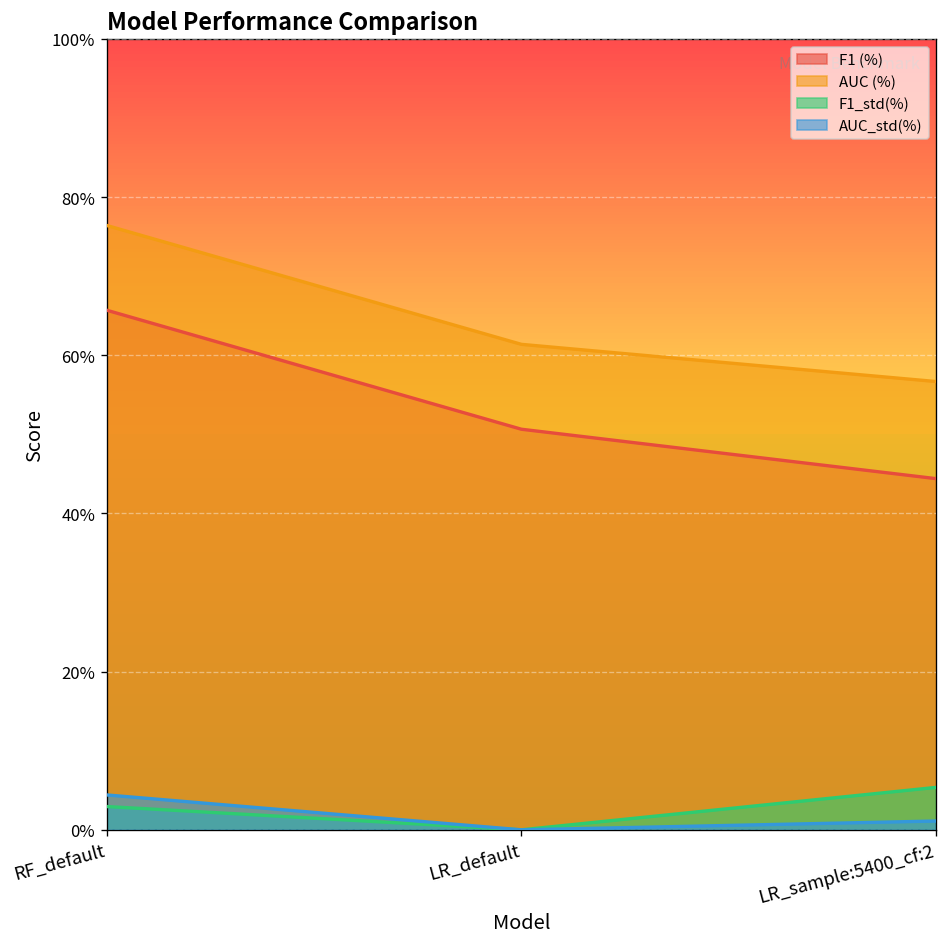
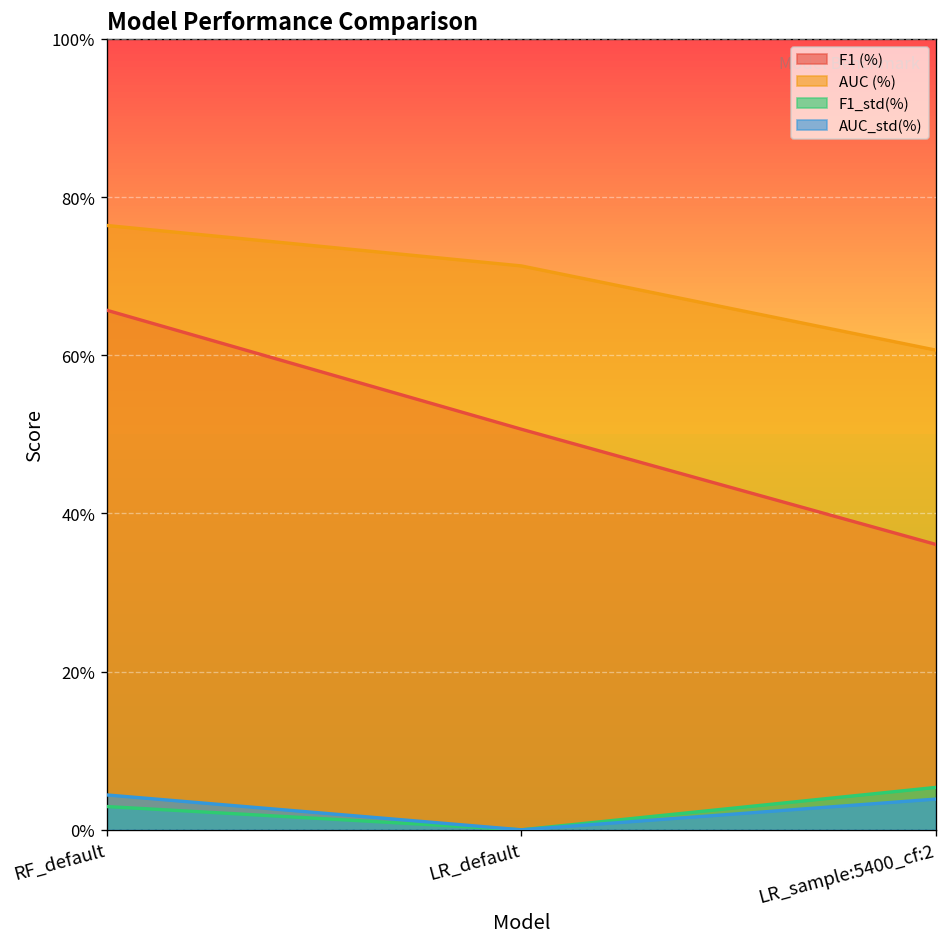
AUC (%), LR_default: 61% -> 71%
F1 (%), LR_sample:5400_cf:2: 44% -> 36%
AUC (%), LR_sample:5400_cf:2: 57% -> 61%
AUC_std(%), LR_sample:5400_cf:2: 1% -> 4%
